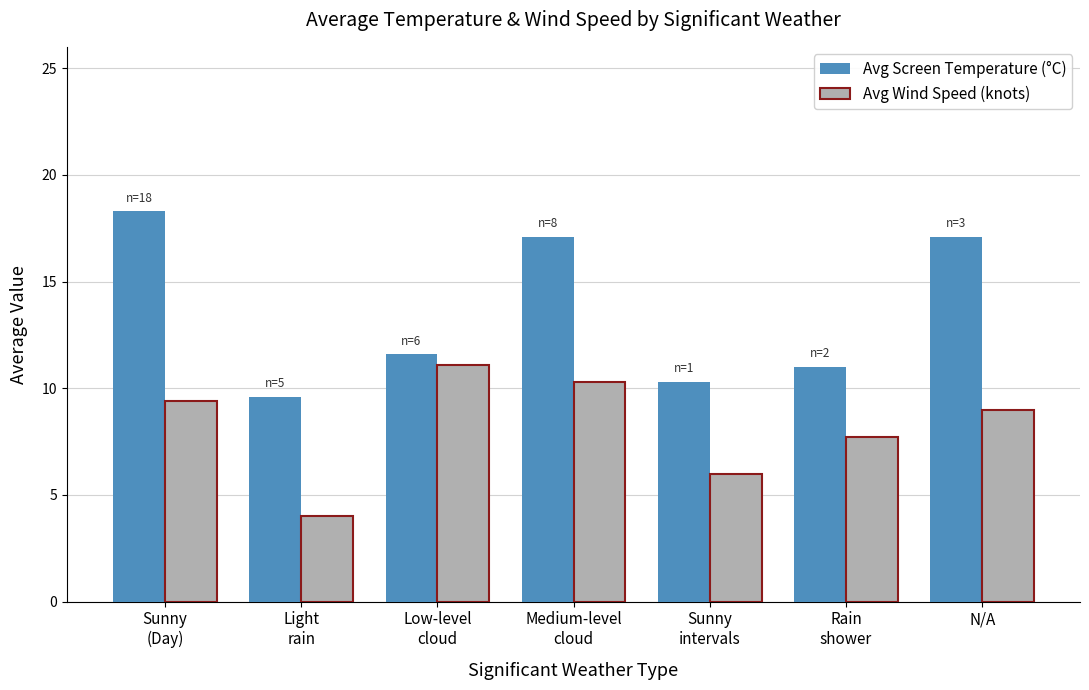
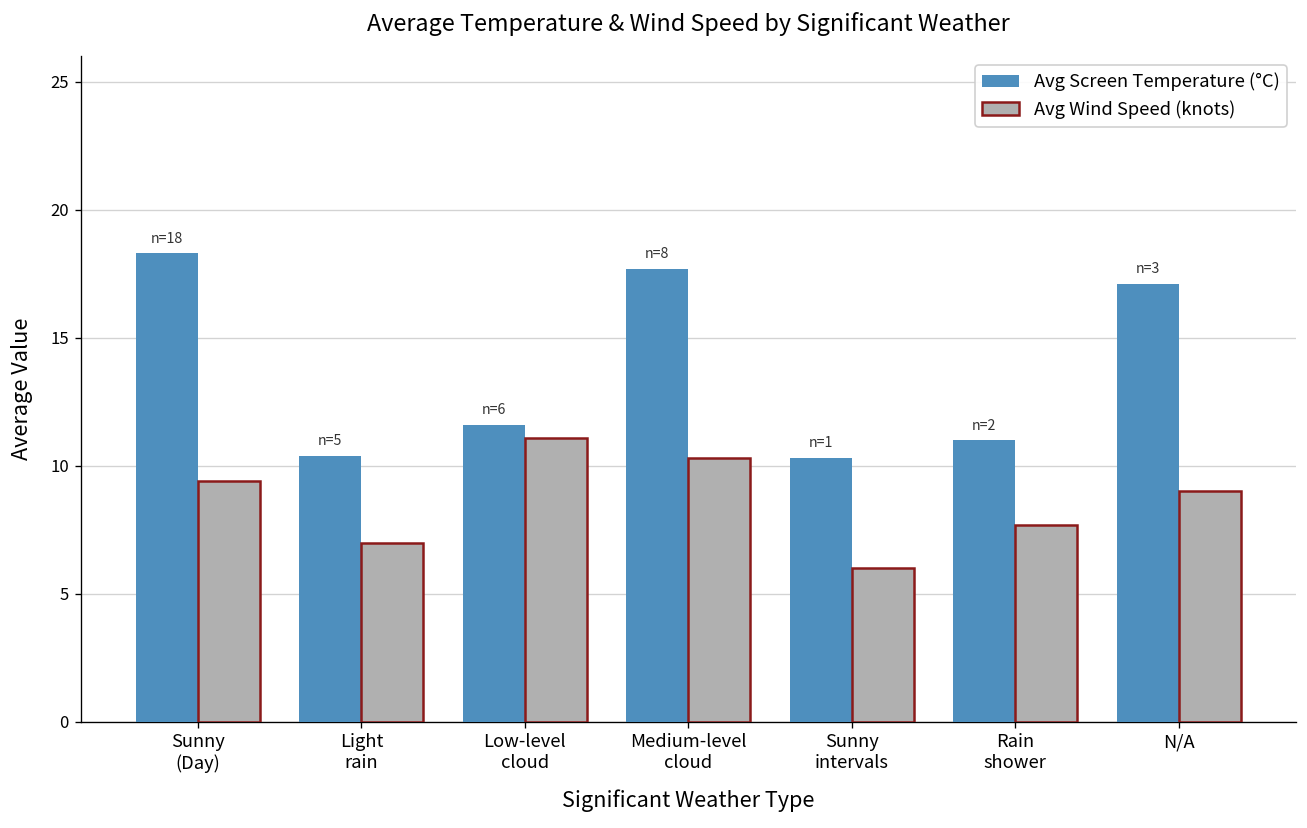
Avg Screen Temperature (°C), Light rain: 9.6 -> 10.4
Avg Wind Speed (knots), Light rain: 4 -> 7
Avg Screen Temperature (°C), Medium-level cloud: 17.1 -> 17.7
